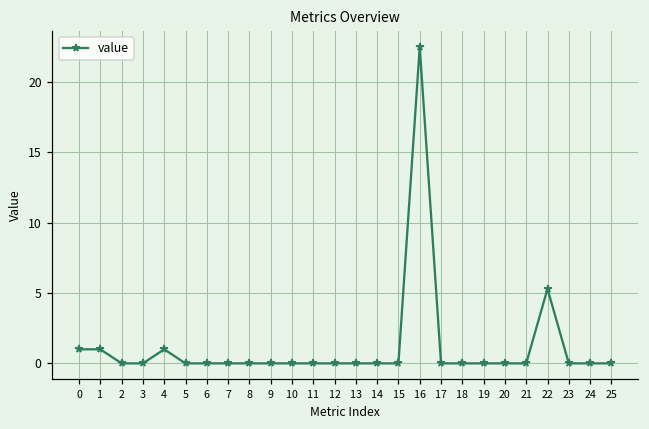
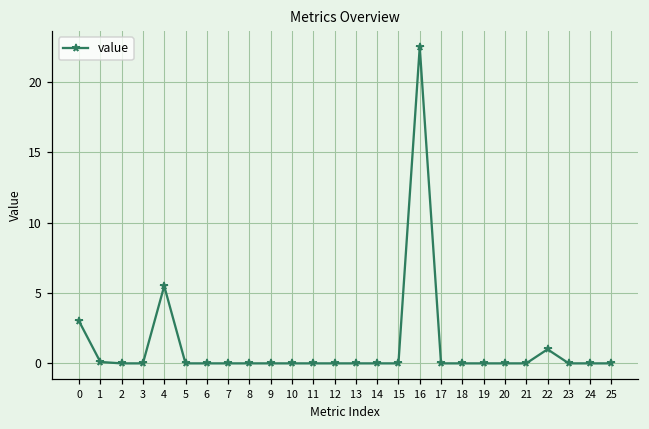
0: 1 -> 3
1: 1.0 -> 0.1
4: 1.0 -> 5.5
22: 5.3 -> 1.0
